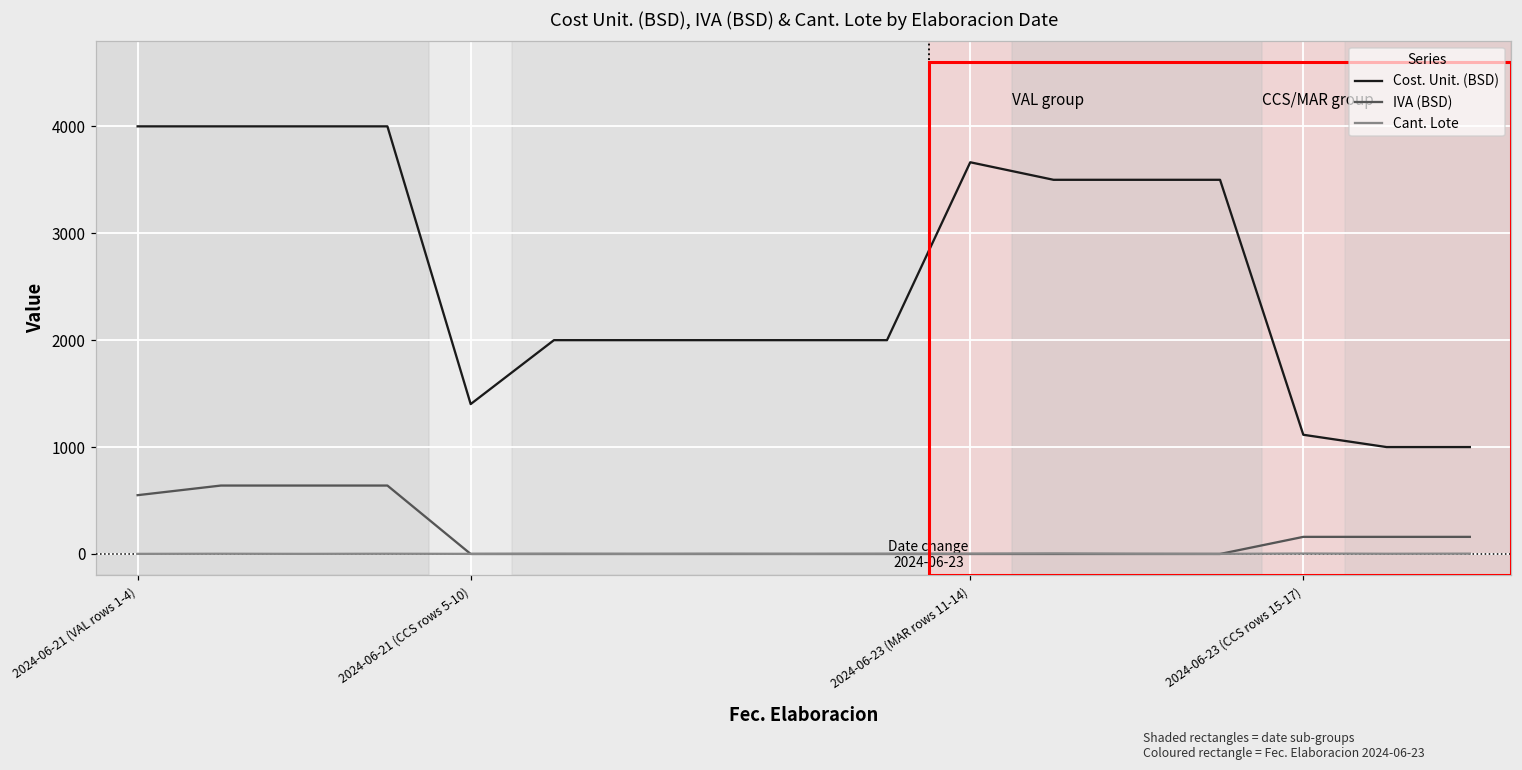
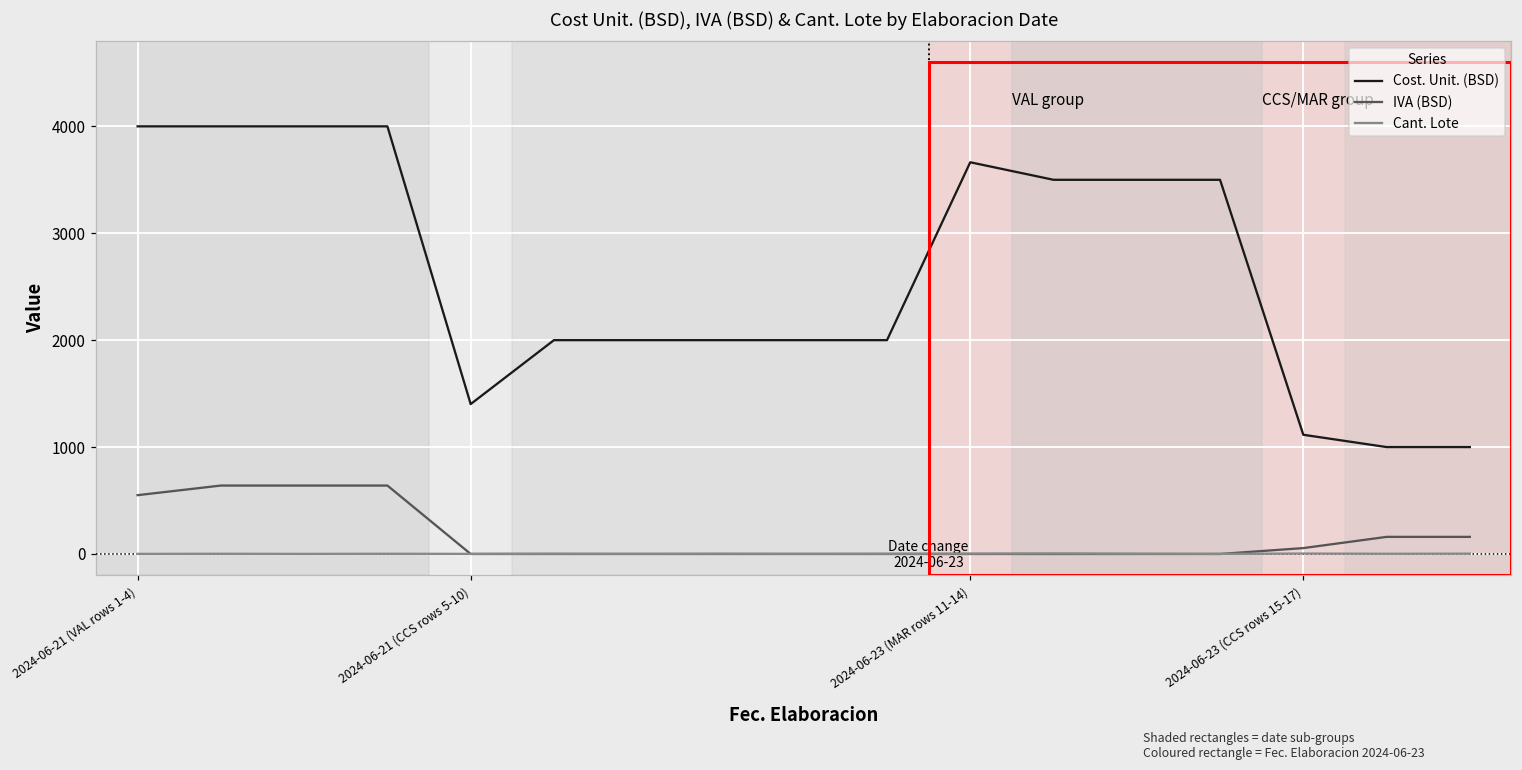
IVA (BSD), 2024-06-23 (CCS rows 15-17): 200 -> 100
